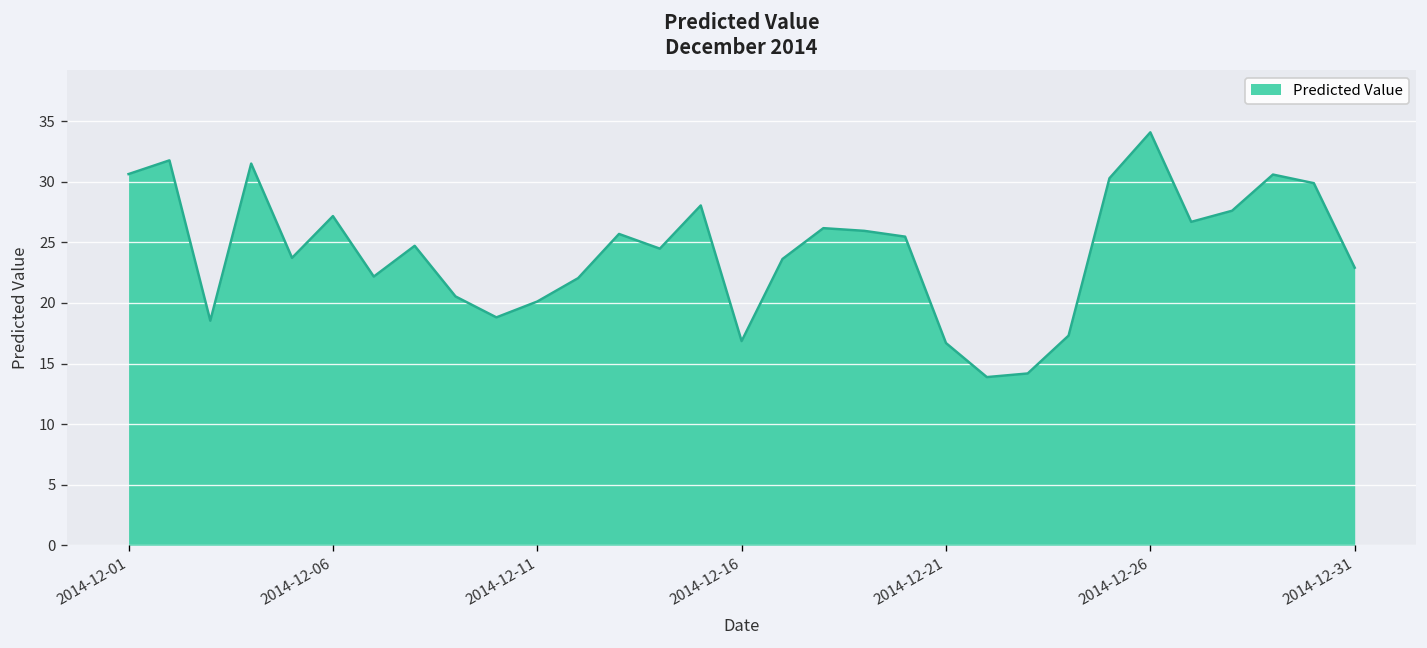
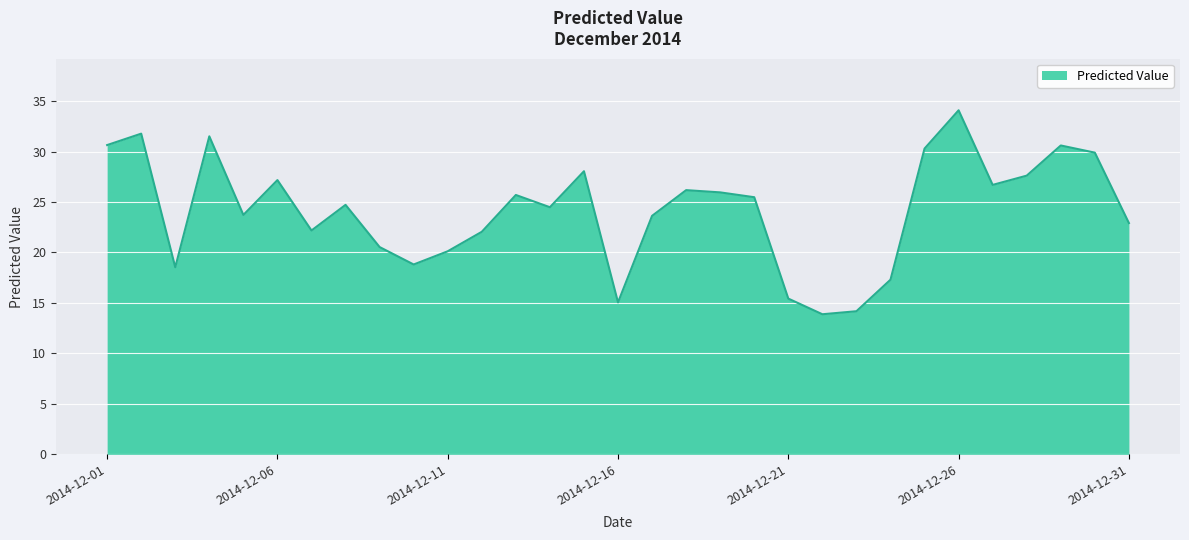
2014-12-16: 16.9 -> 15.1
2014-12-21: 16.7 -> 15.4
